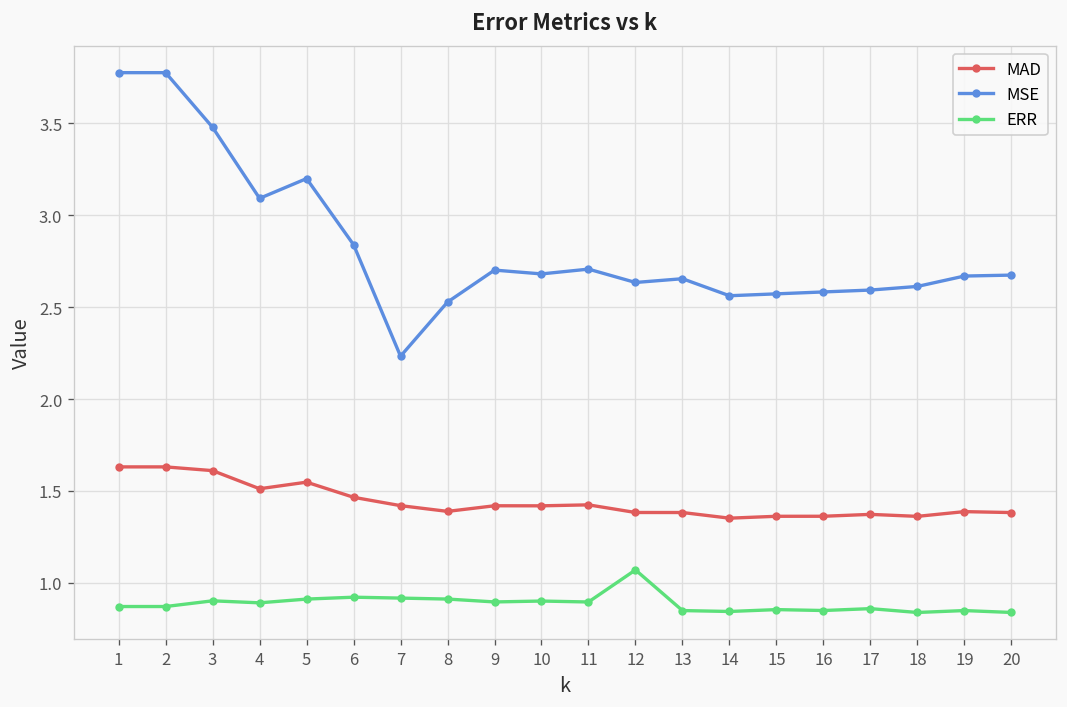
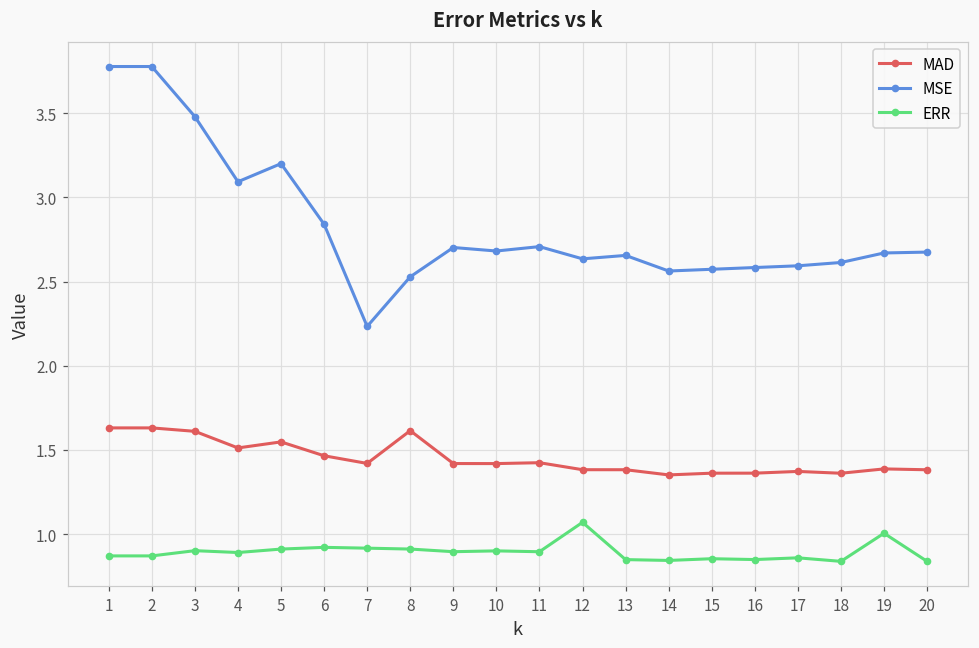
MAD, 8: 1.39 -> 1.61
ERR, 19: 0.85 -> 1.01
